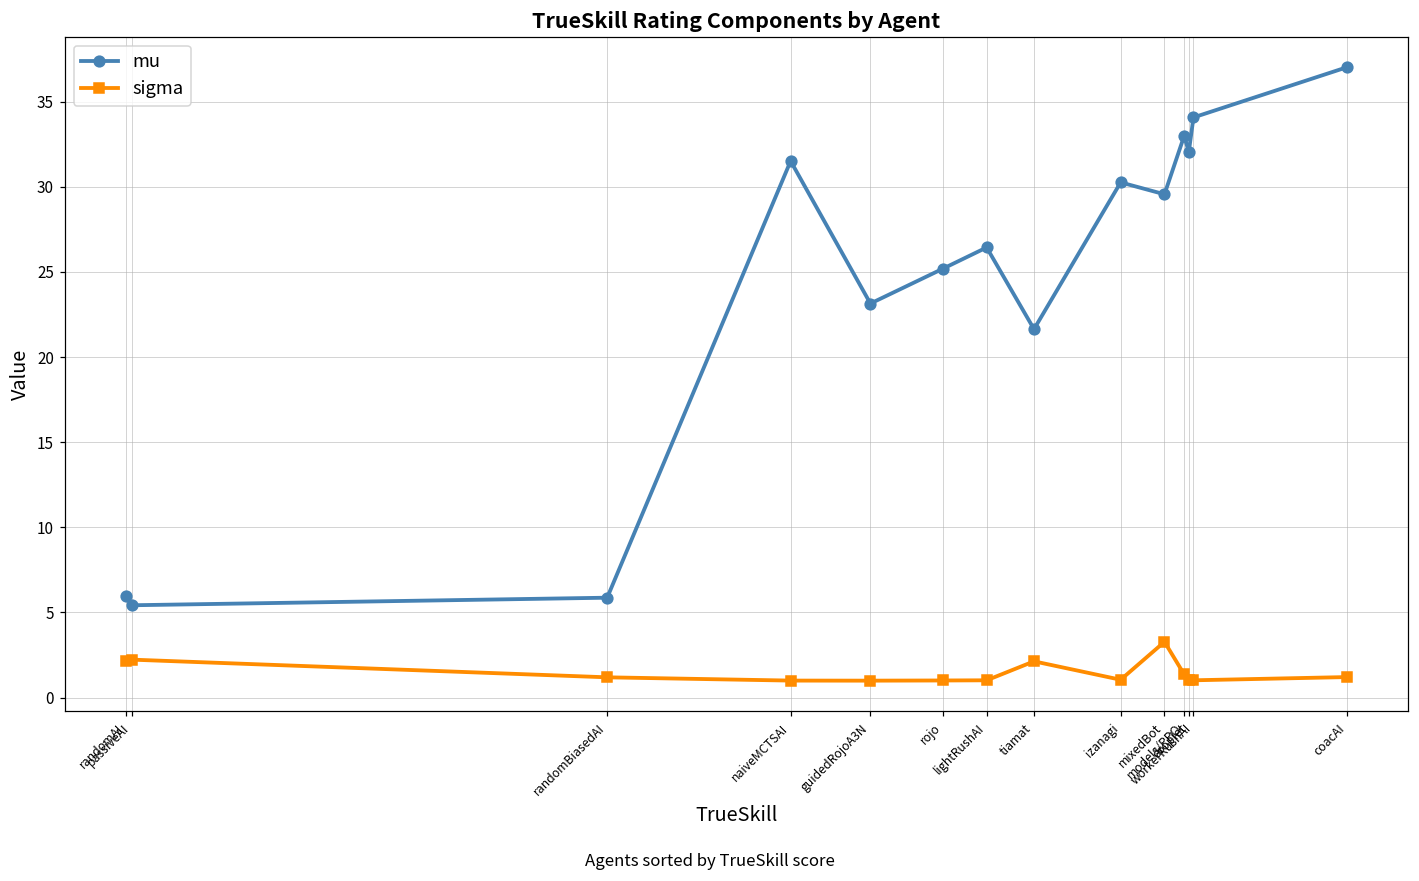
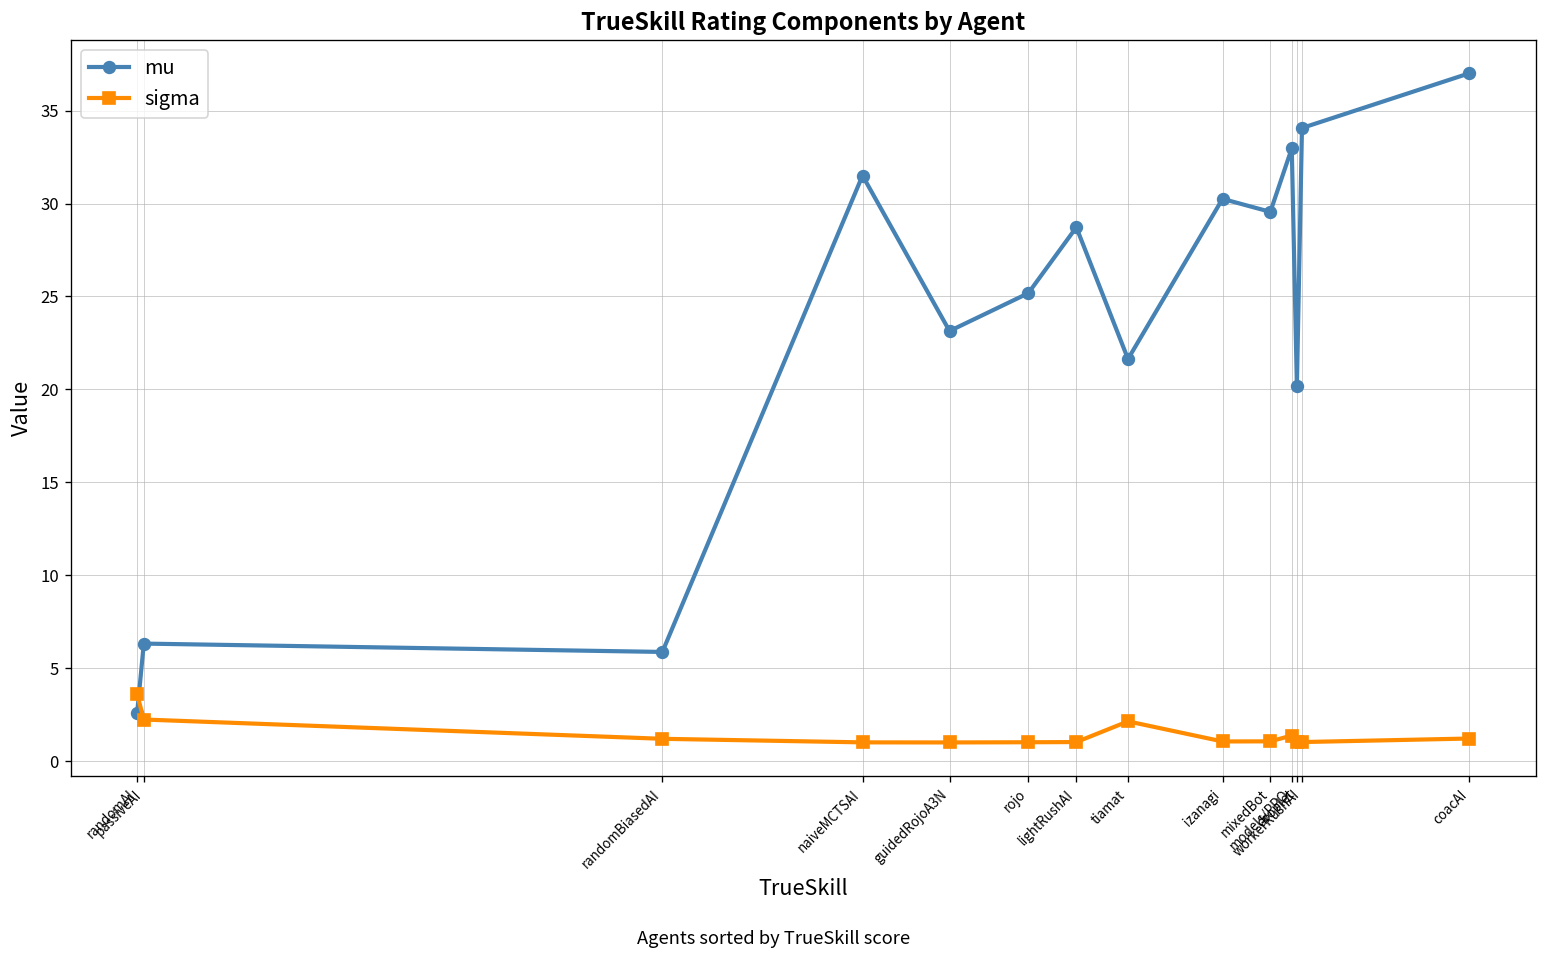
mu, randomAI: 5.9 -> 2.6
sigma, randomAI: 2.2 -> 3.6
mu, passiveAI: 5.4 -> 6.3
mu, lightRushAI: 26.4 -> 28.7
sigma, mixedBot: 3.3 -> 1.1
mu, droplet: 32.0 -> 20.2
